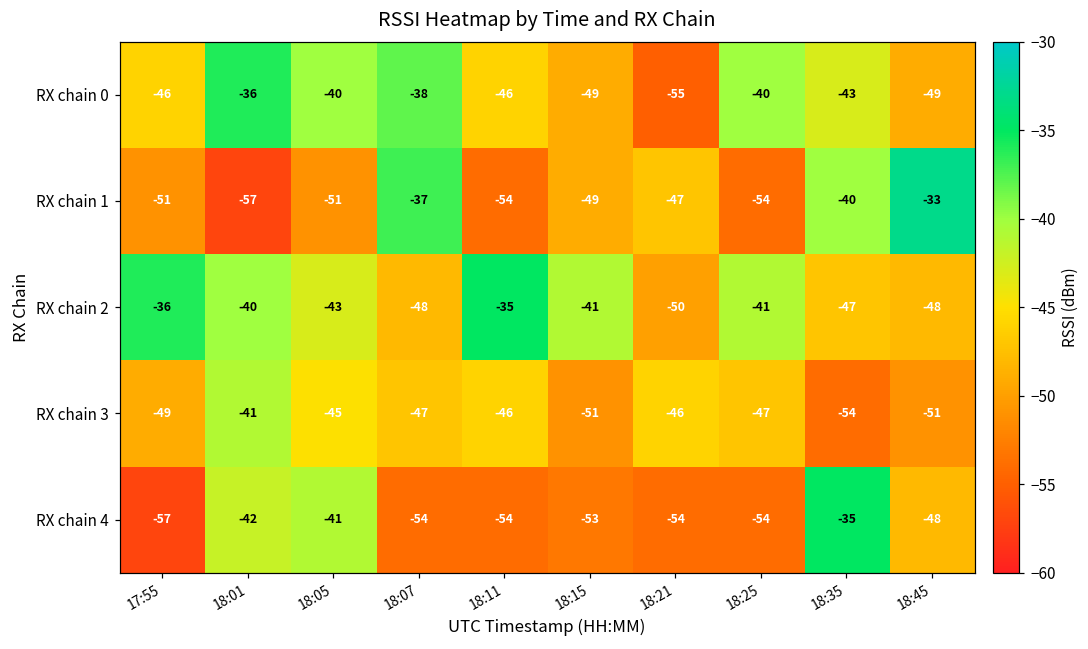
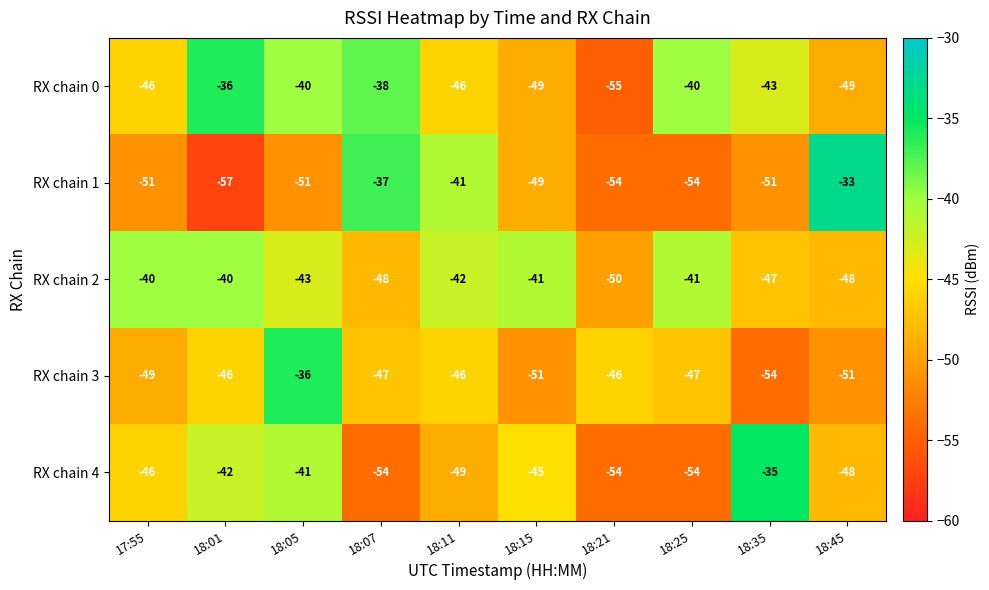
RX chain 1, 18:11: -54 -> -41
RX chain 1, 18:21: -47 -> -54
RX chain 1, 18:35: -40 -> -51
RX chain 2, 17:55: -36 -> -40
RX chain 2, 18:11: -35 -> -42
RX chain 3, 18:01: -41 -> -46
RX chain 3, 18:05: -45 -> -36
RX chain 4, 17:55: -57 -> -46
RX chain 4, 18:11: -54 -> -49
RX chain 4, 18:15: -53 -> -45
